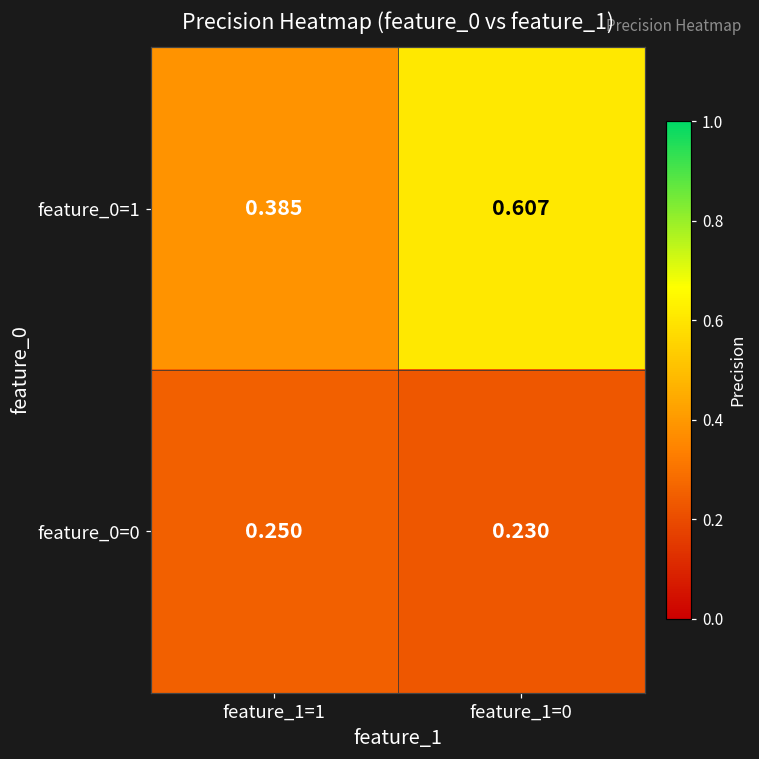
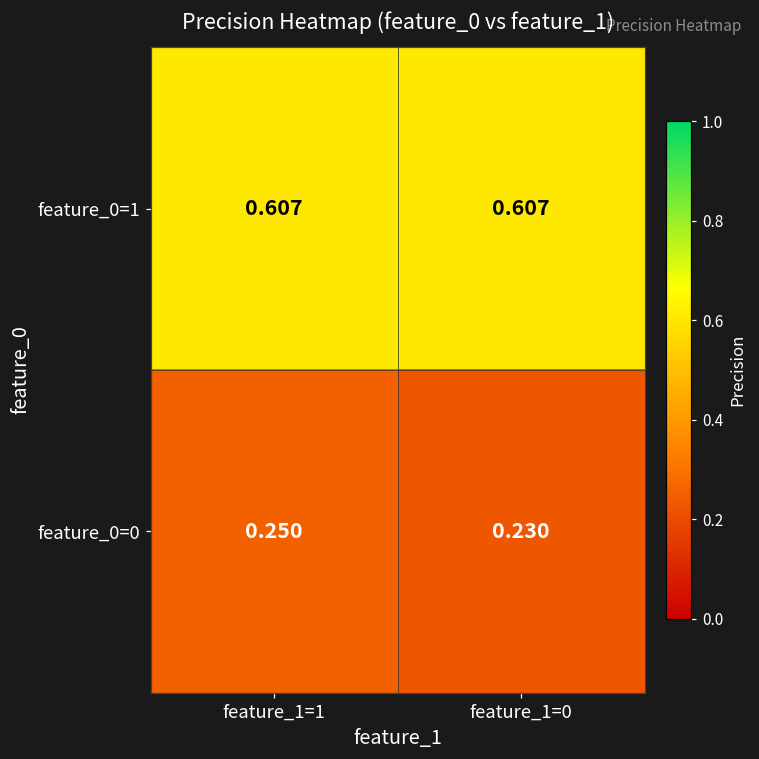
feature_0=1, feature_1=1: 0.385 -> 0.607
